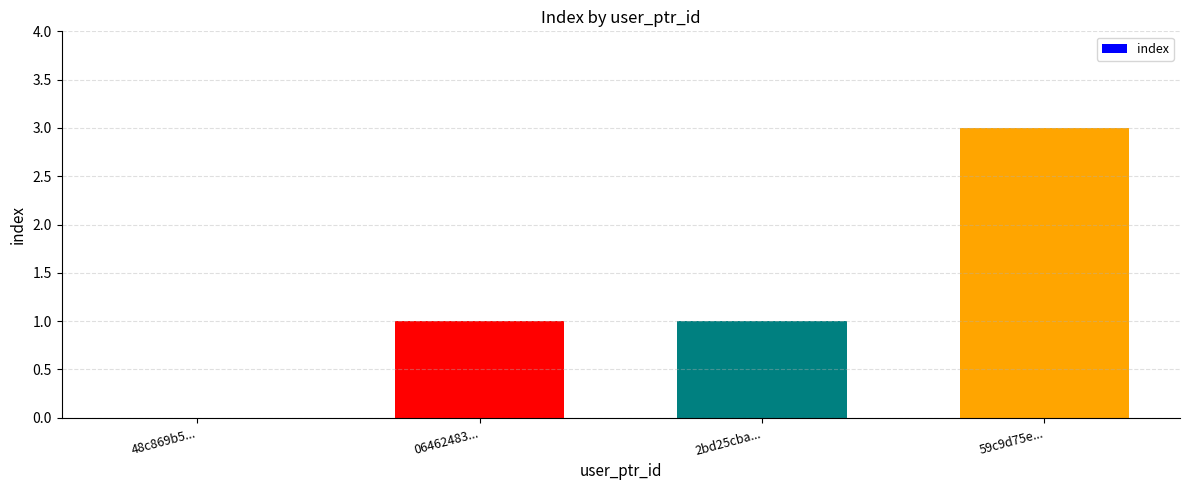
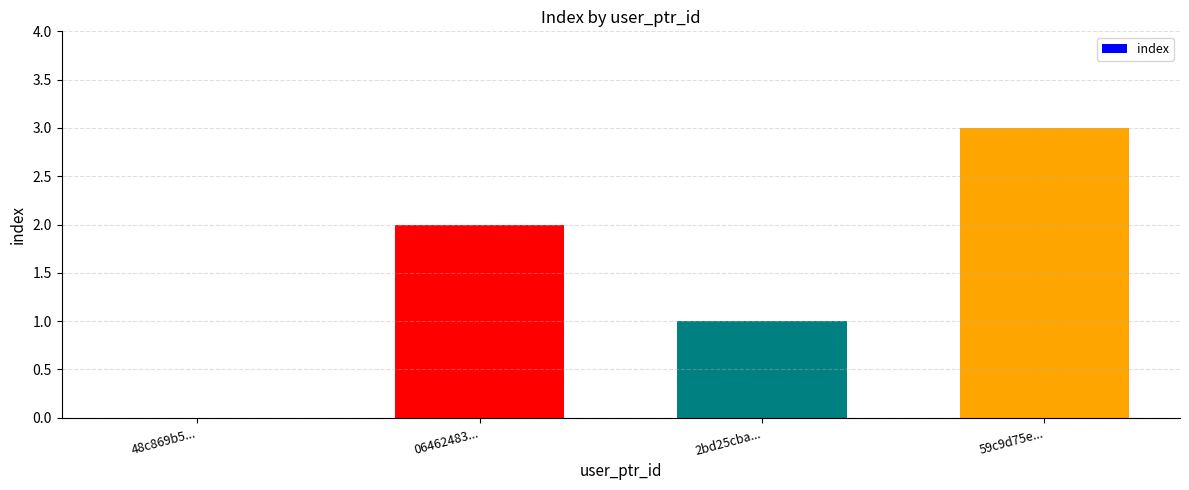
06462483...: 1 -> 2
